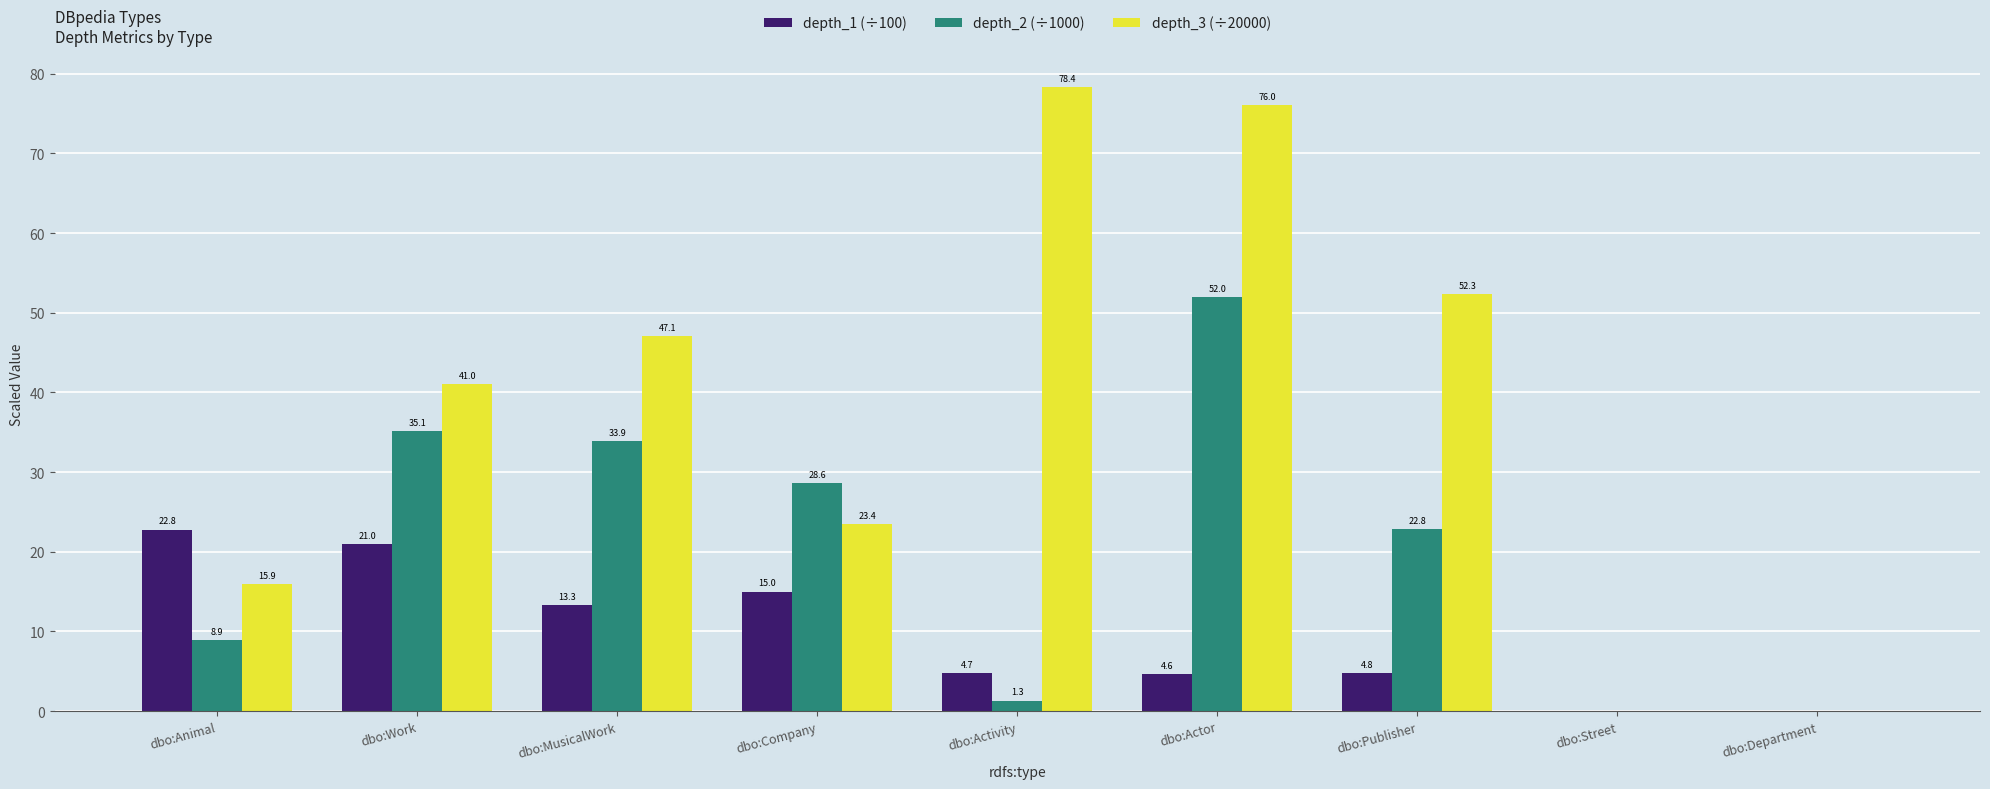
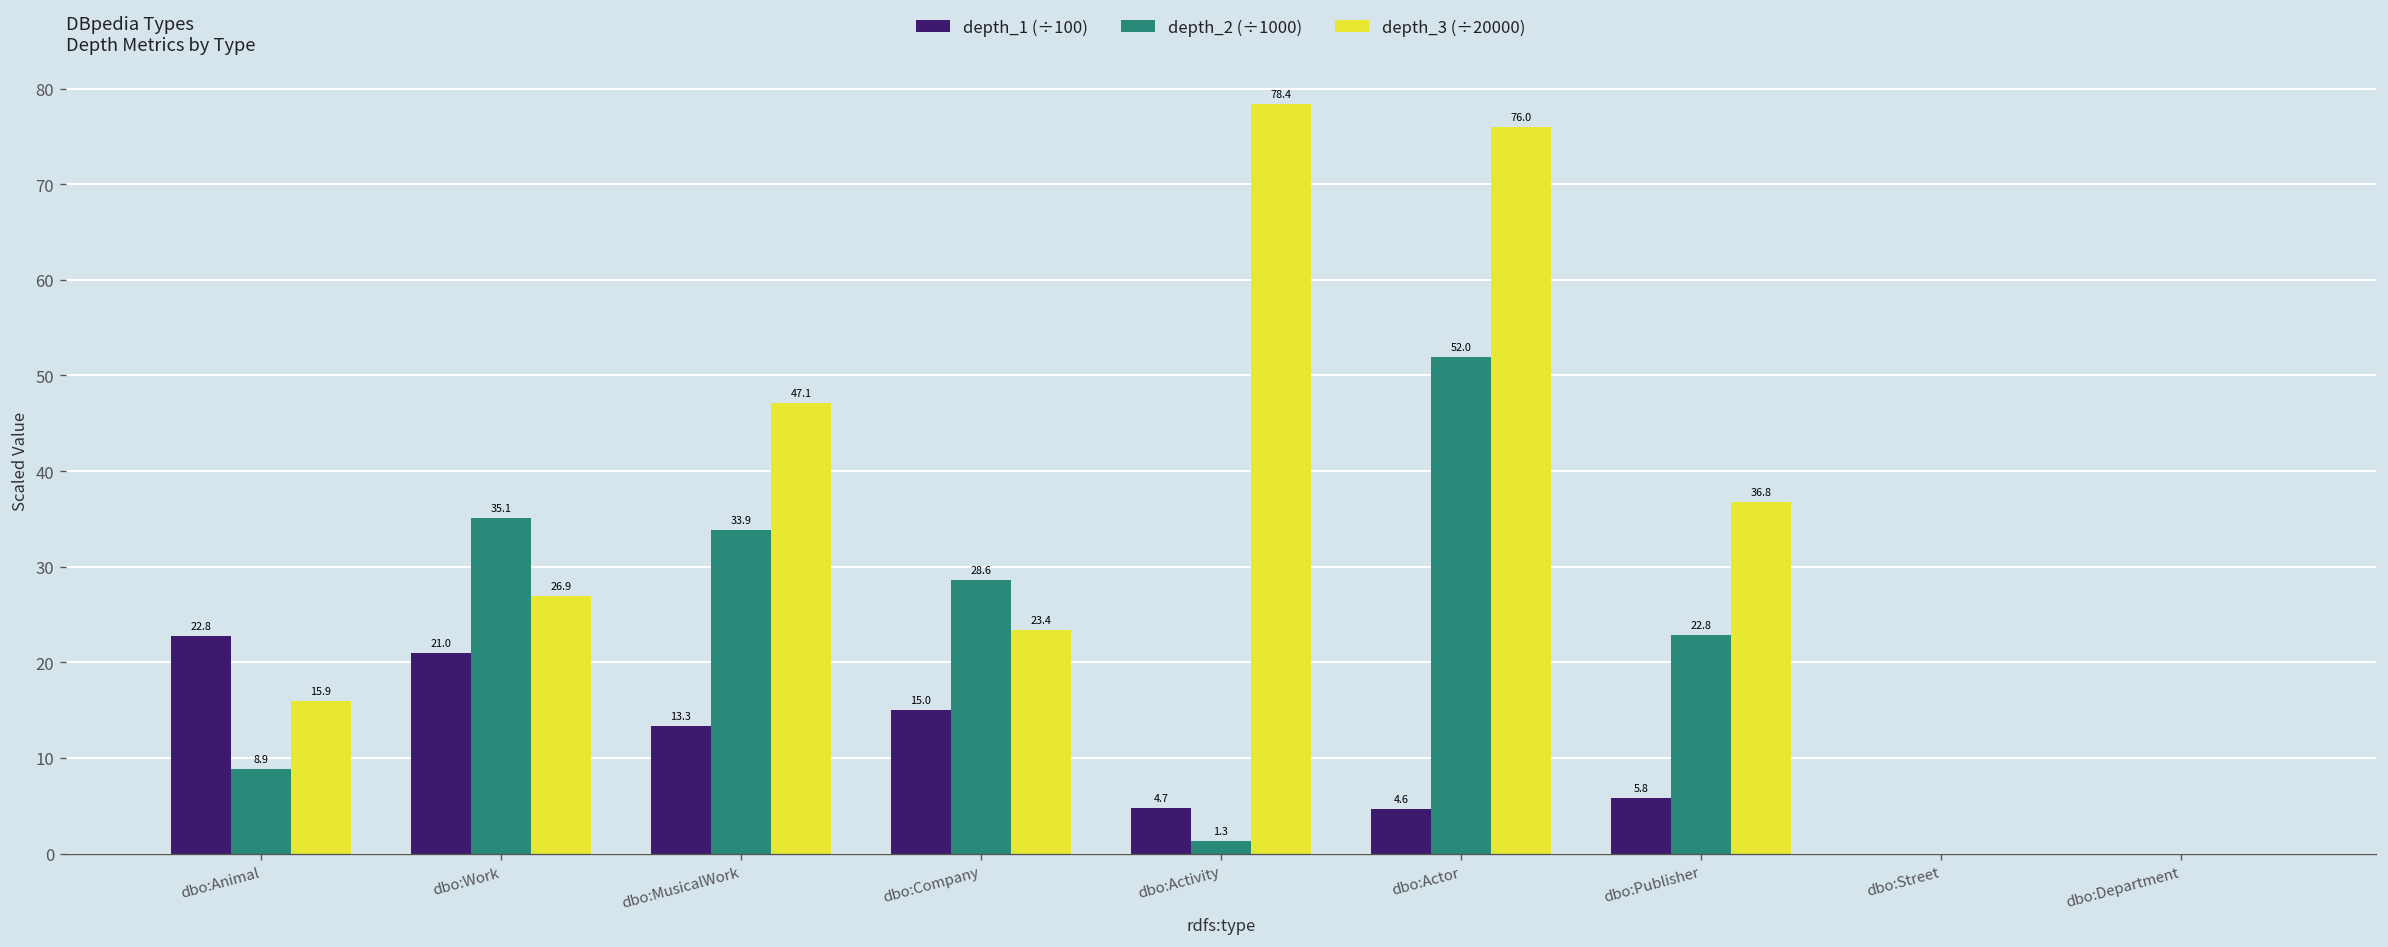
depth_3 (÷20000), dbo:Work: 41.0 -> 26.9
depth_1 (÷100), dbo:Publisher: 4.8 -> 5.8
depth_3 (÷20000), dbo:Publisher: 52.3 -> 36.8
